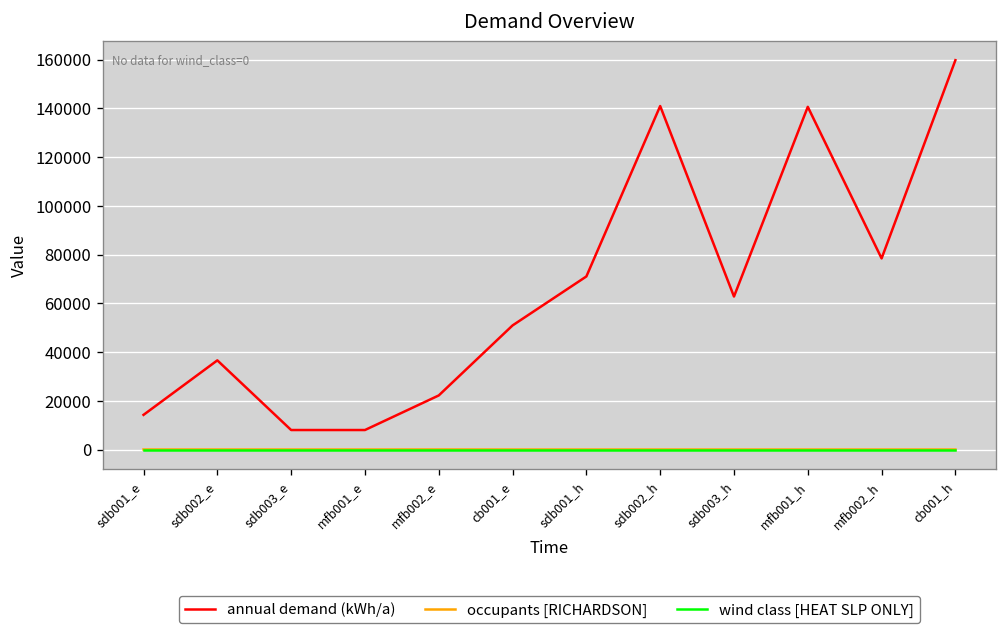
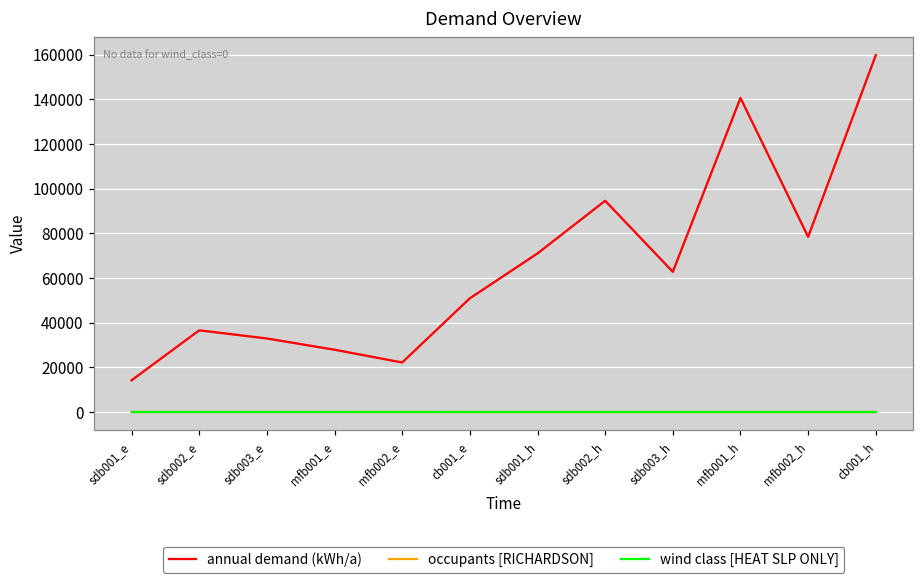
annual demand (kWh/a), sdb003_e: 8000 -> 33000
annual demand (kWh/a), mfb001_e: 8000 -> 28000
annual demand (kWh/a), sdb002_h: 141000 -> 95000
